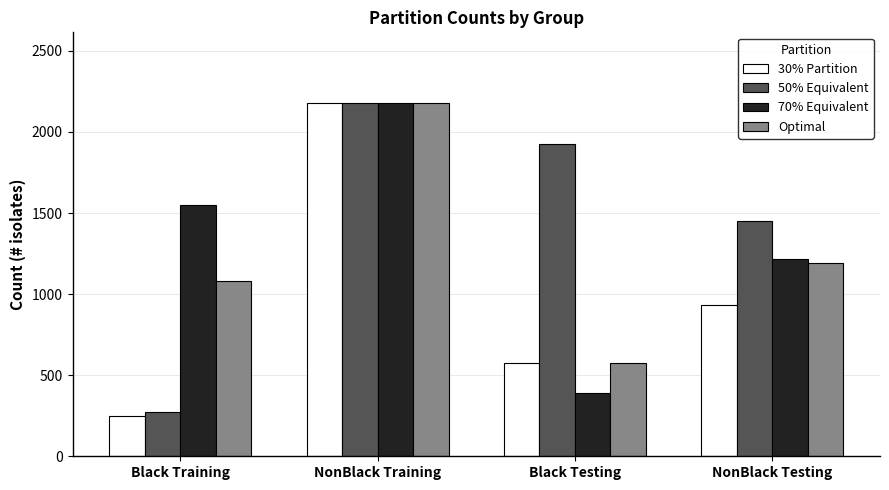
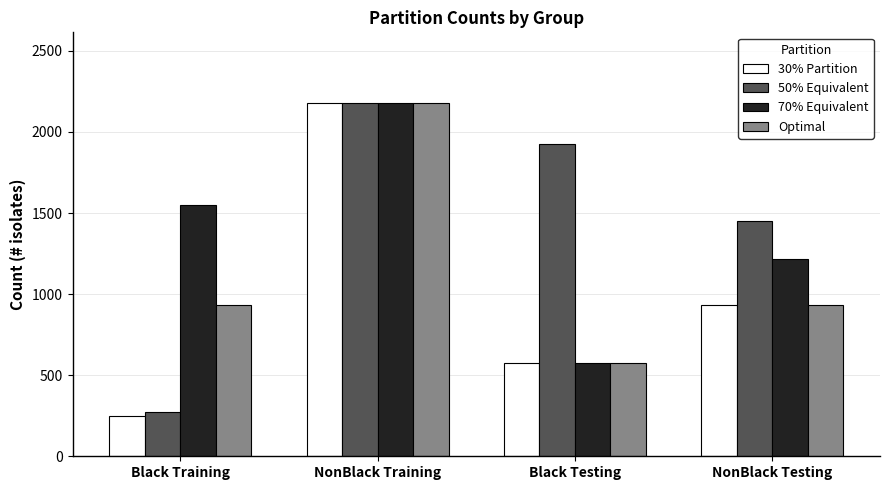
Optimal, Black Training: 1080 -> 930
70% Equivalent, Black Testing: 390 -> 570
Optimal, NonBlack Testing: 1190 -> 930
